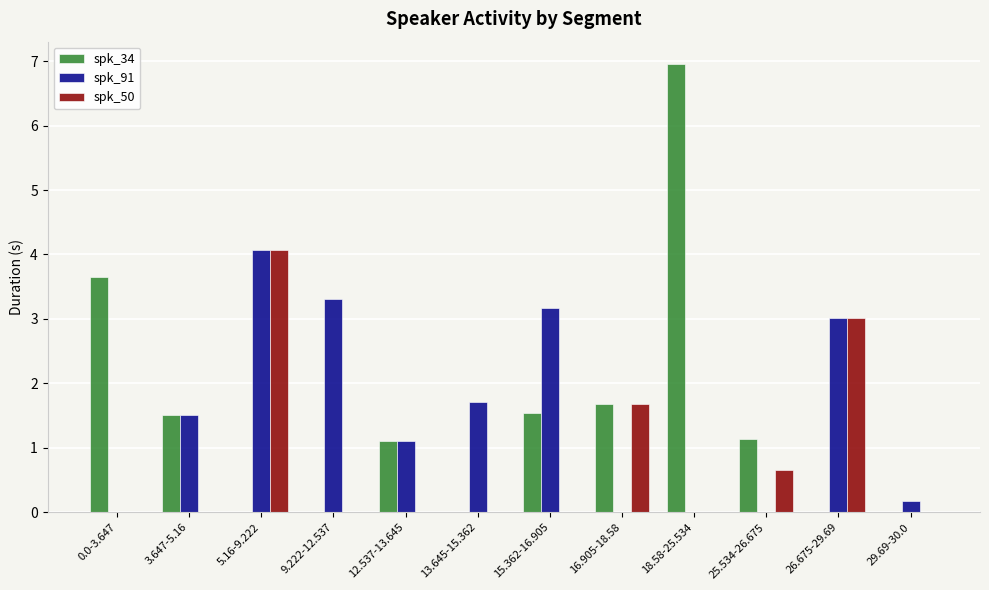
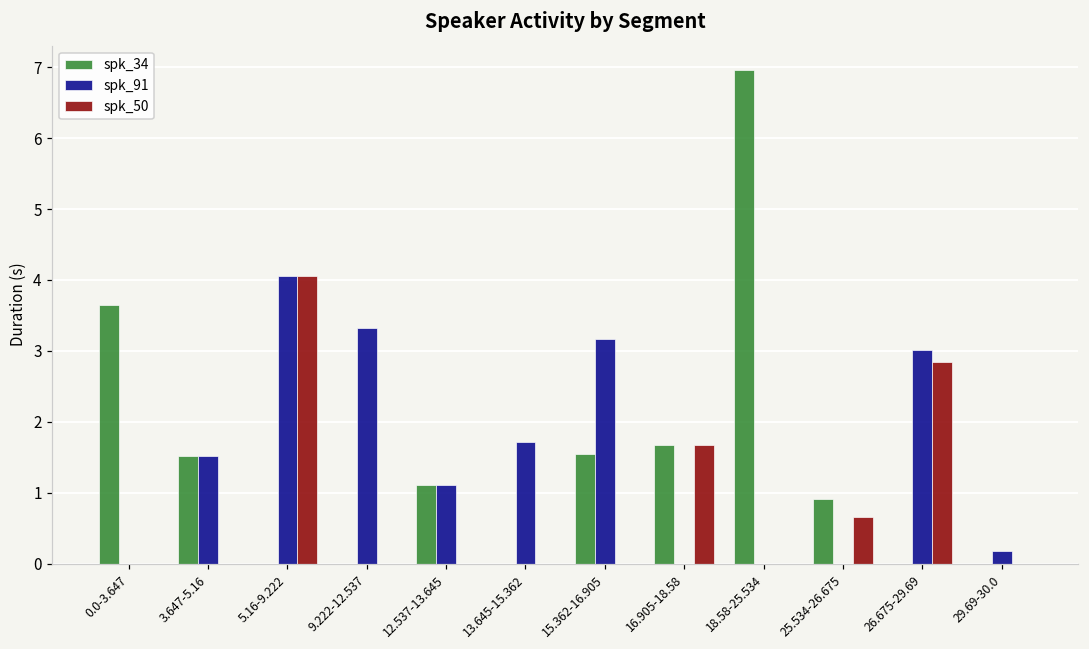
spk_34, 25.534-26.675: 1.1 -> 0.9
spk_50, 26.675-29.69: 3.0 -> 2.8
